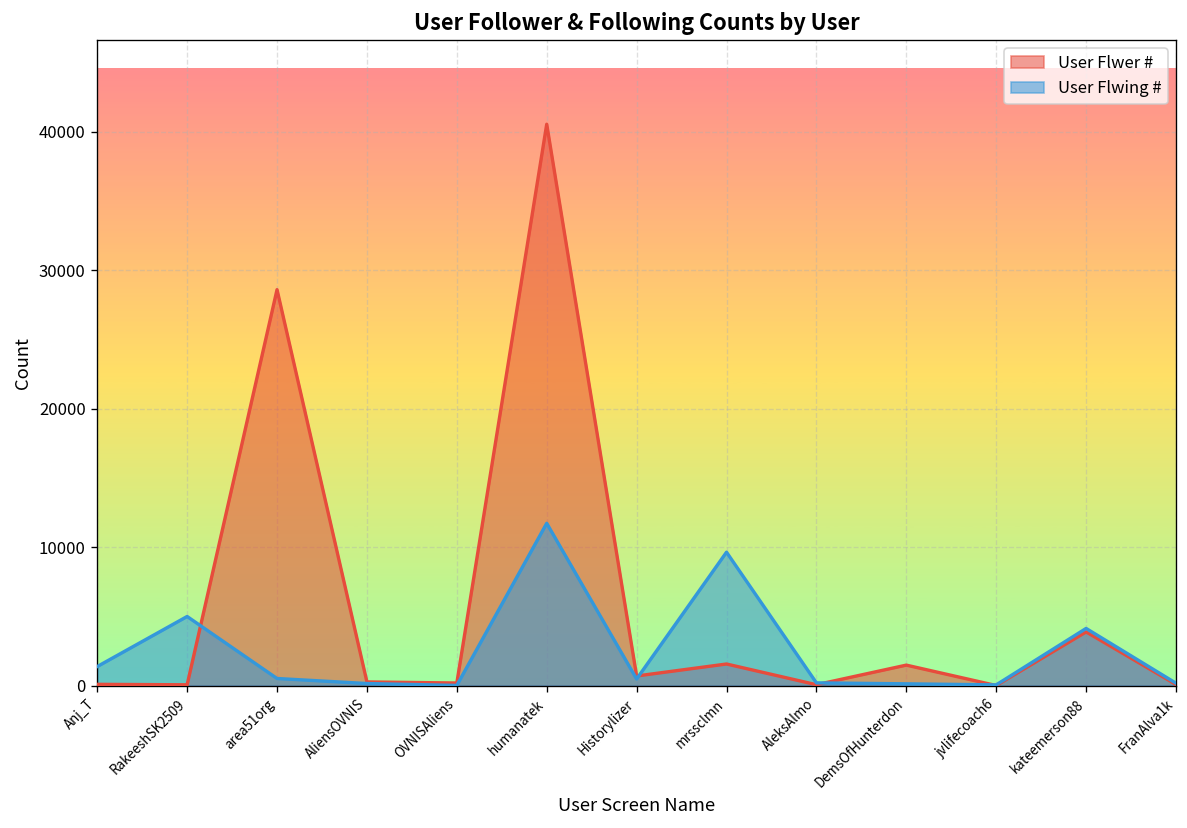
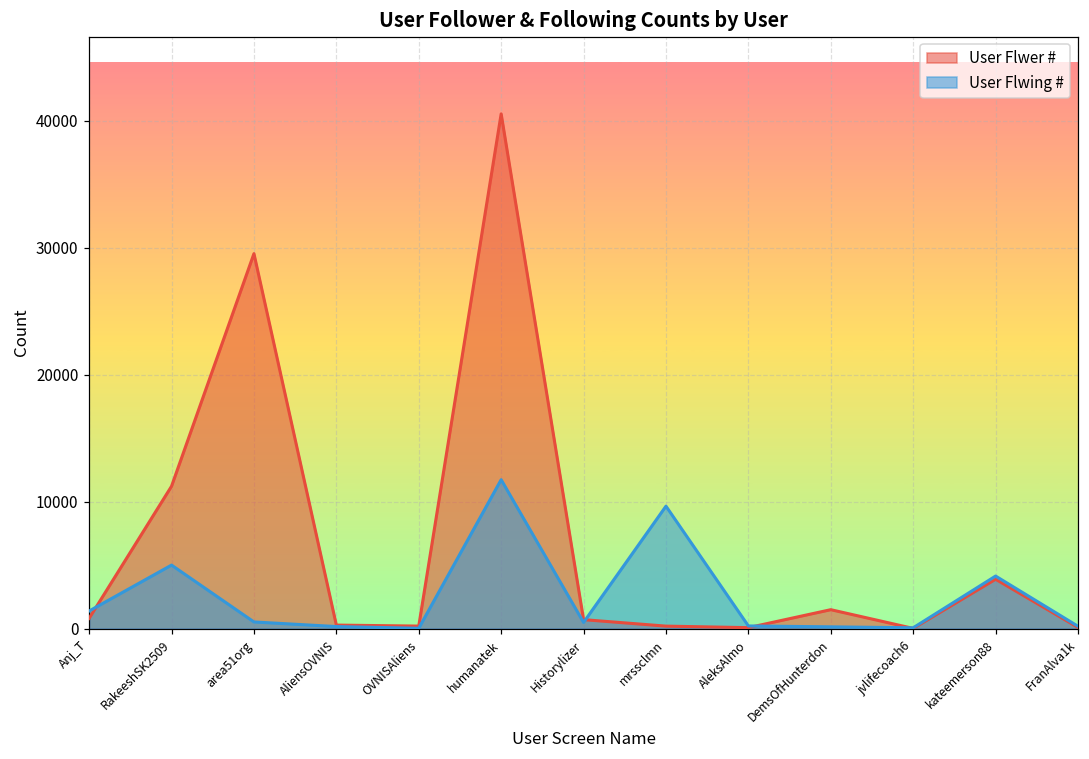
User Flwer #, Anj_T: 100 -> 800
User Flwer #, RakeeshSK2509: 100 -> 11200
User Flwer #, area51org: 28600 -> 29500
User Flwer #, mrssclmn: 1600 -> 200
